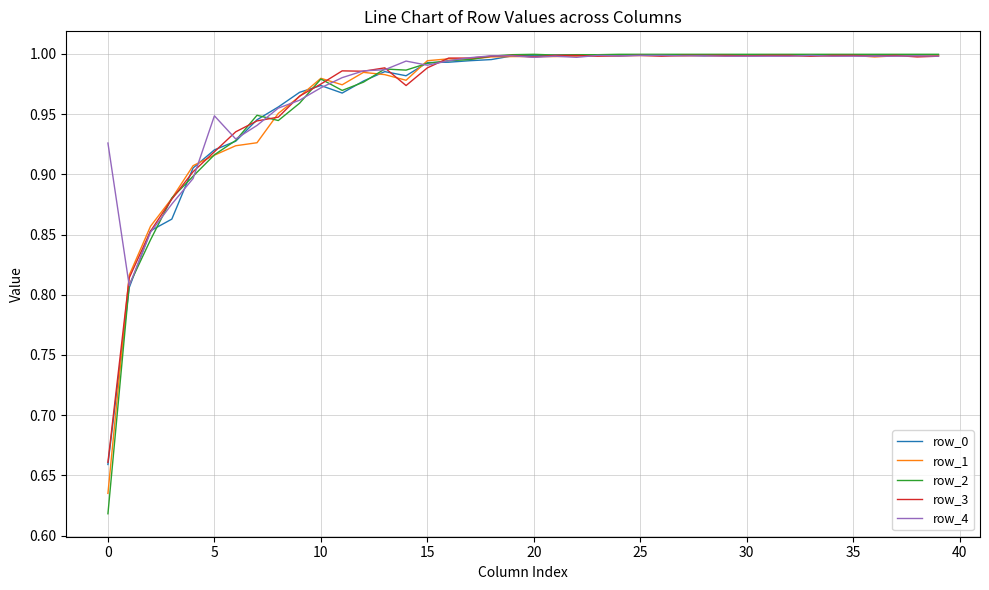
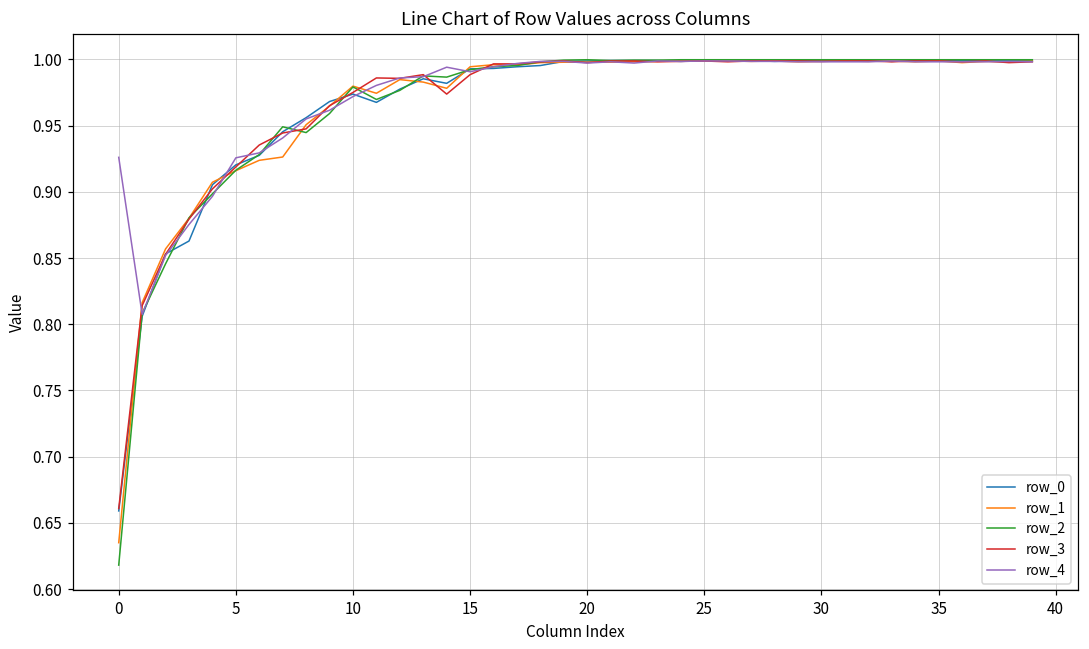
row_4, 5: 0.949 -> 0.926
